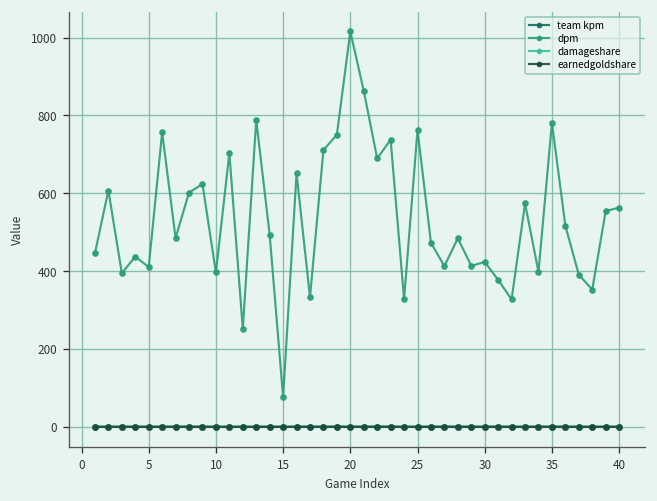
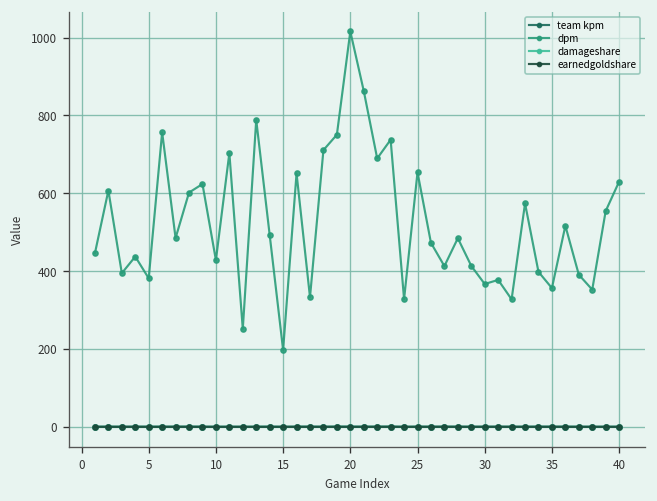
dpm, 5: 410 -> 380
dpm, 10: 400 -> 430
dpm, 15: 80 -> 200
dpm, 25: 760 -> 650
dpm, 30: 420 -> 370
dpm, 35: 780 -> 360
dpm, 40: 560 -> 630
